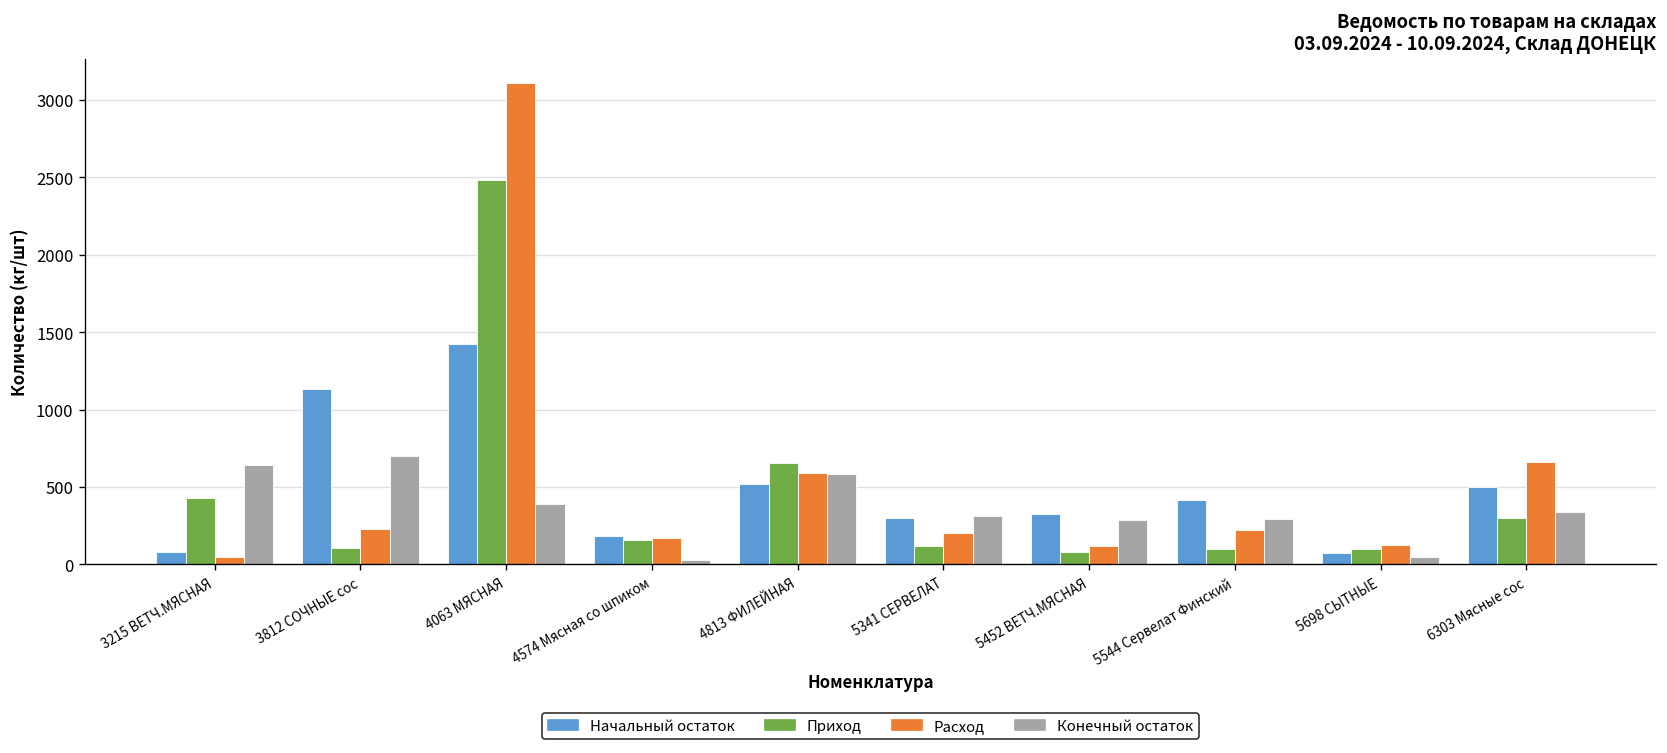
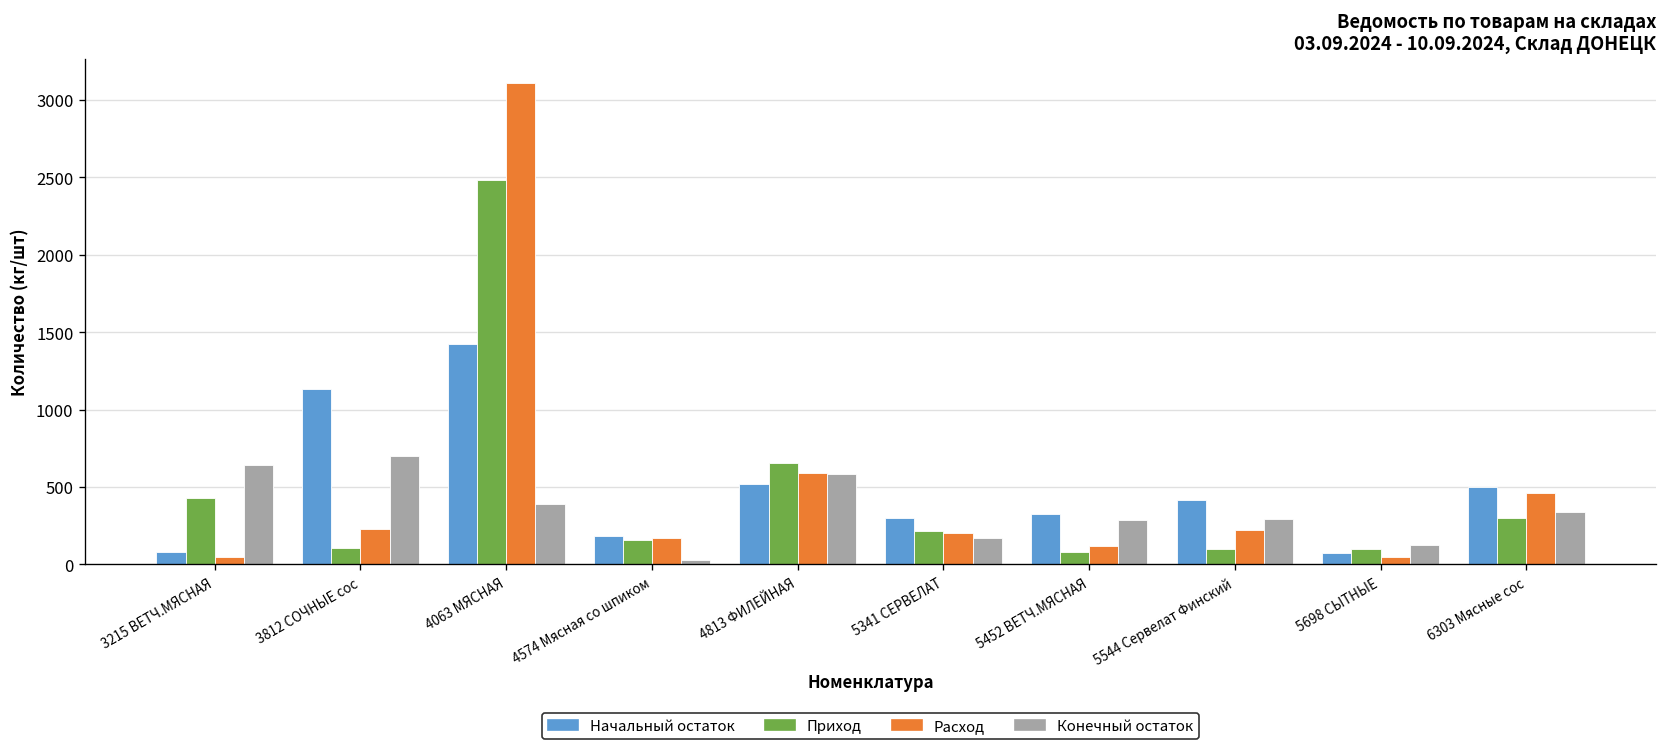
Приход, 5341 СЕРВЕЛАТ: 120 -> 220
Конечный остаток, 5341 СЕРВЕЛАТ: 310 -> 170
Расход, 5698 СЫТНЫЕ: 130 -> 50
Конечный остаток, 5698 СЫТНЫЕ: 50 -> 130
Расход, 6303 Мясные сос: 660 -> 460
